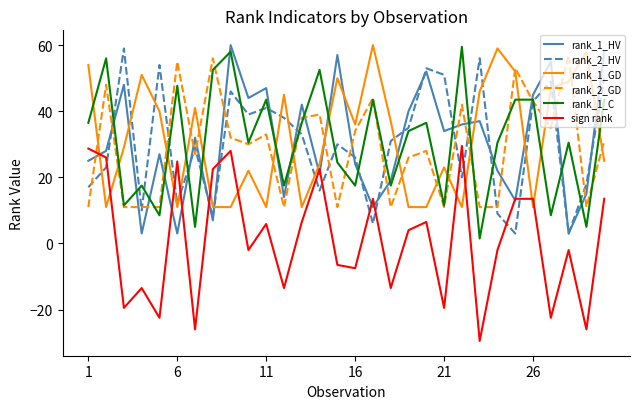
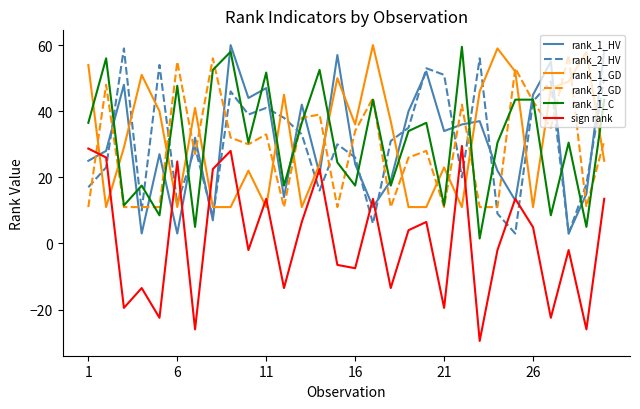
rank_1_C, 11: 44 -> 52
sign rank, 11: 6 -> 14
sign rank, 26: 14 -> 5
